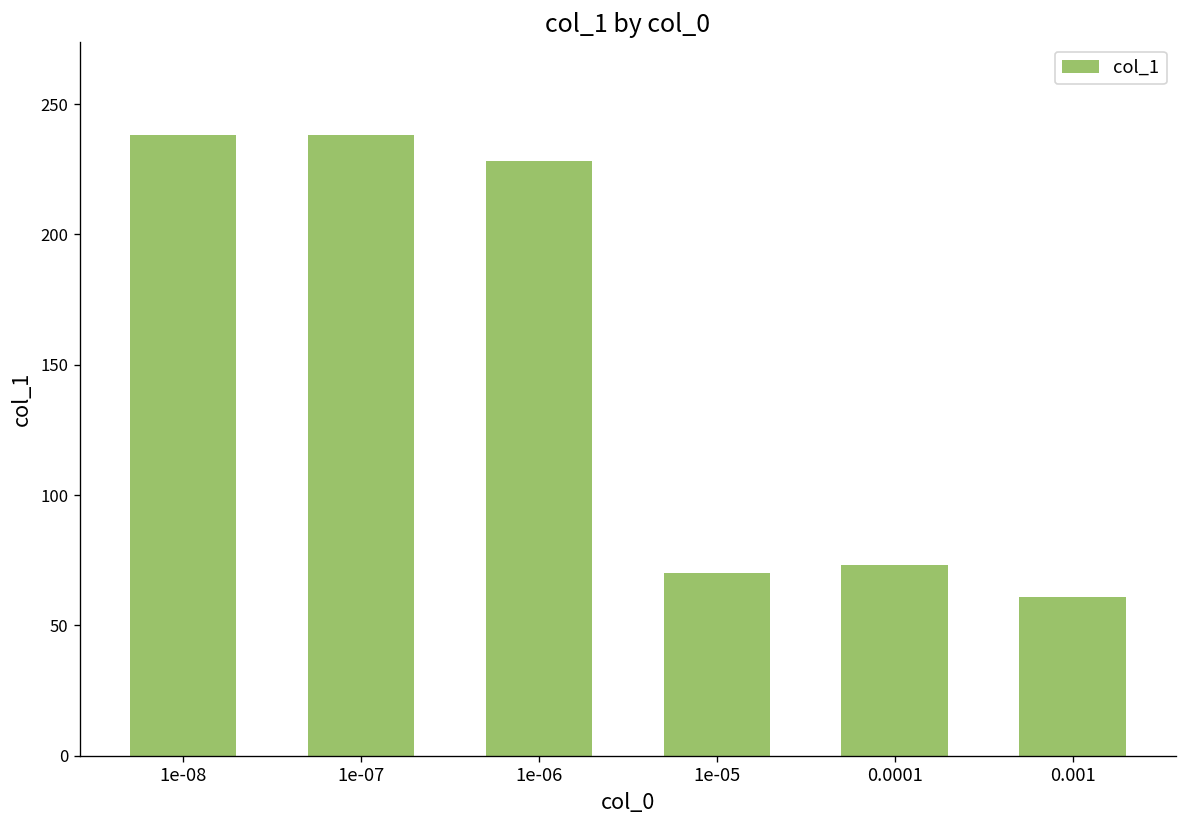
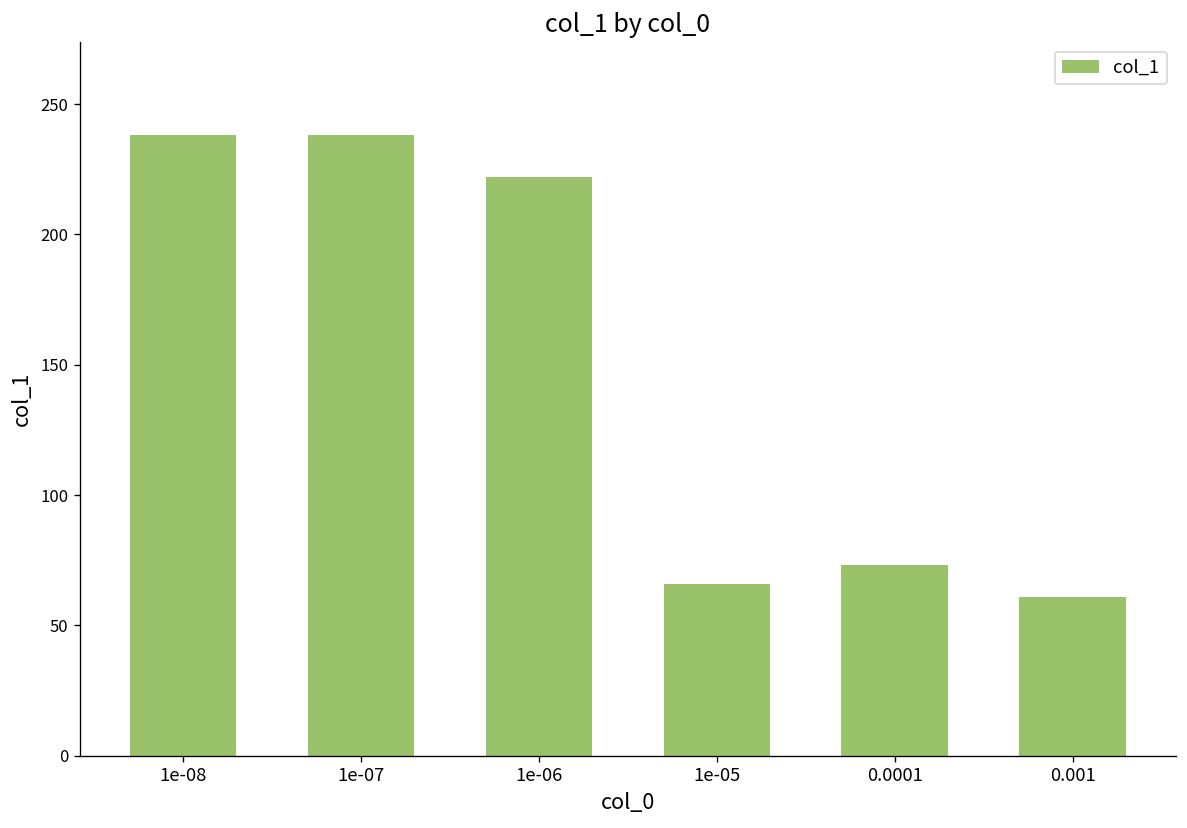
1e-06: 228 -> 222
1e-05: 70 -> 66
